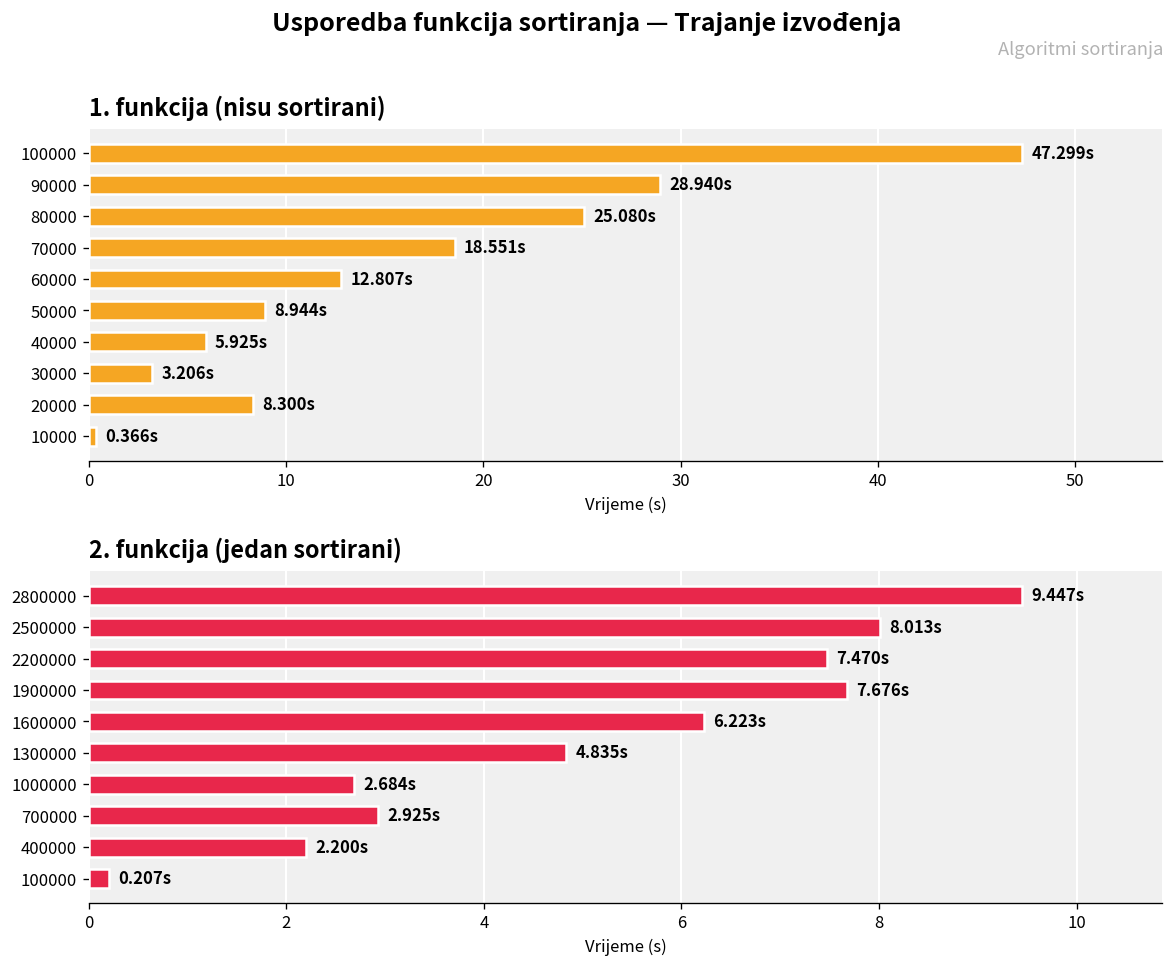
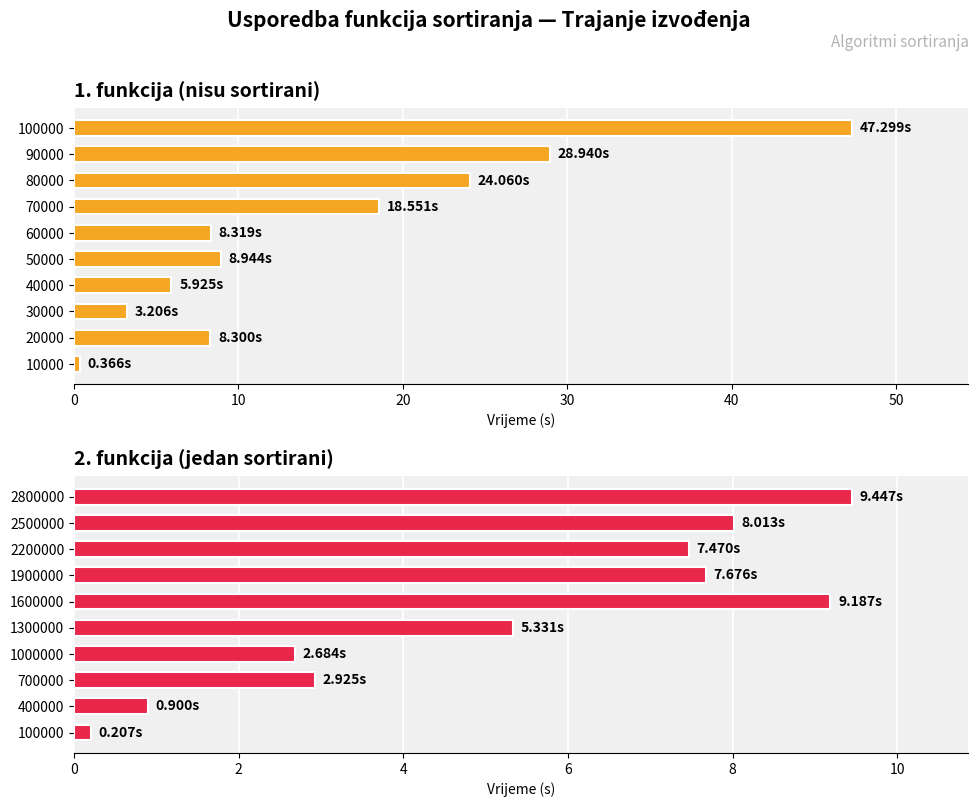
1. funkcija (nisu sortirani), 80000: 25.080s -> 24.060s
1. funkcija (nisu sortirani), 60000: 12.807s -> 8.319s
2. funkcija (jedan sortirani), 1600000: 6.223s -> 9.187s
2. funkcija (jedan sortirani), 1300000: 4.835s -> 5.331s
2. funkcija (jedan sortirani), 400000: 2.200s -> 0.900s
